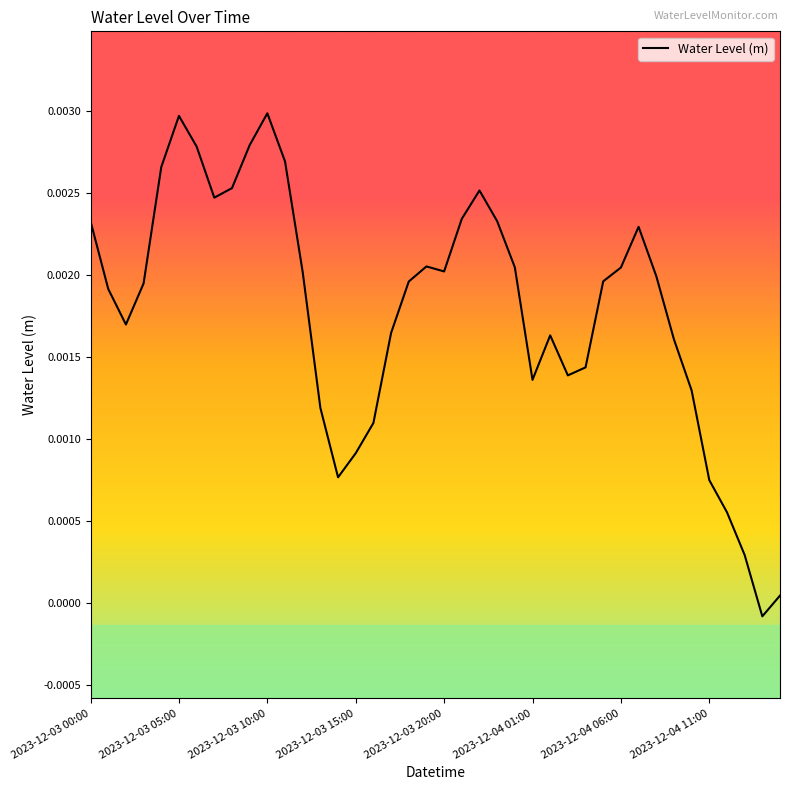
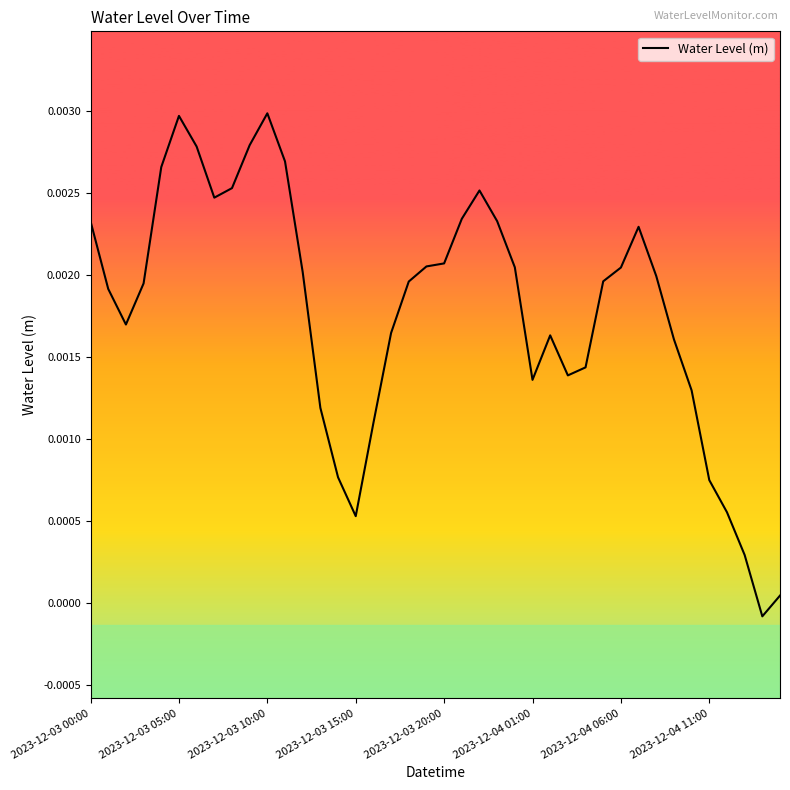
2023-12-03 15:00: 0.00091 -> 0.00053
2023-12-03 20:00: 0.00202 -> 0.00207
